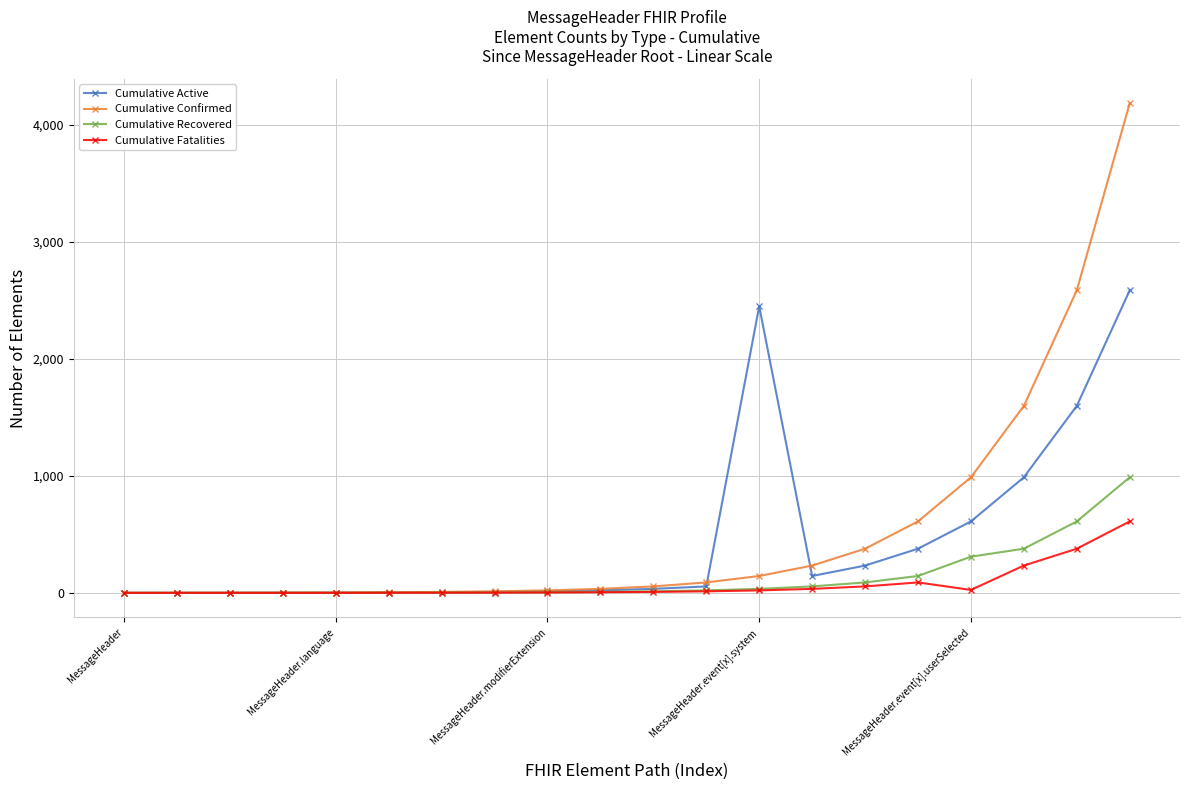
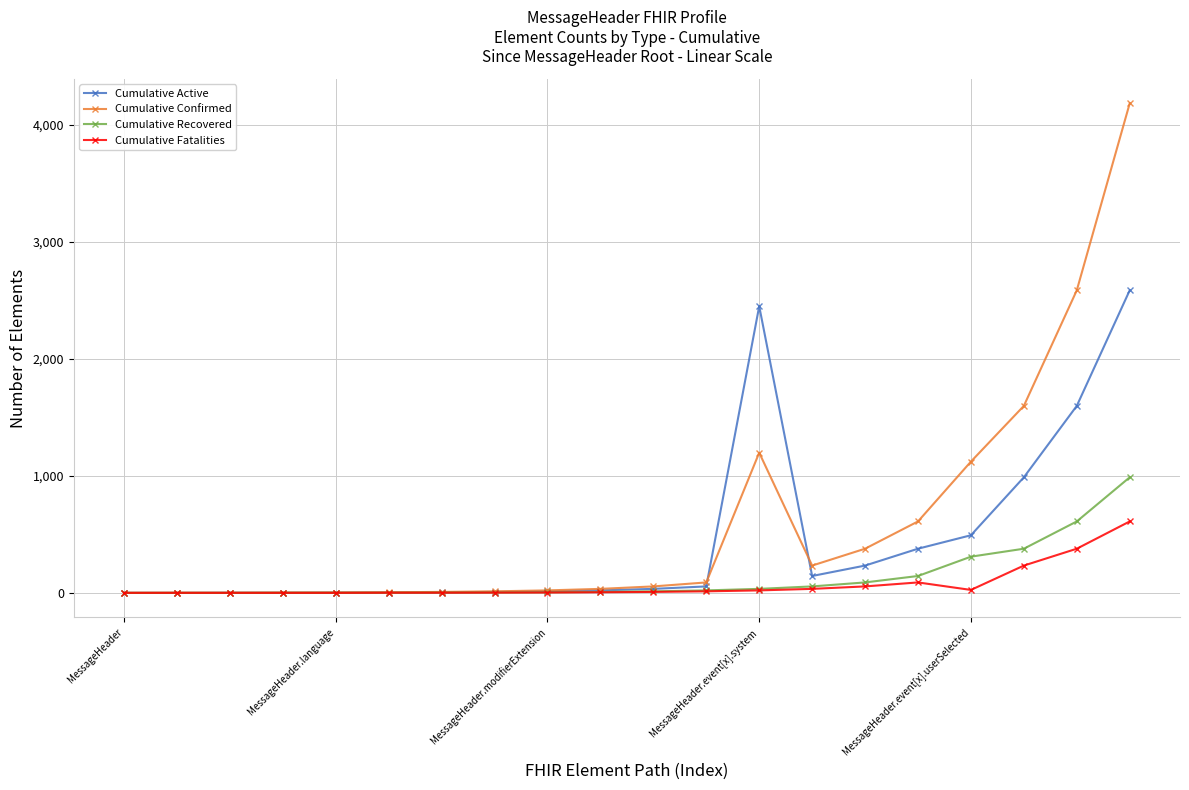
Cumulative Confirmed, MessageHeader.event[x].system: 140 -> 1,200
Cumulative Active, MessageHeader.event[x].userSelected: 610 -> 490
Cumulative Confirmed, MessageHeader.event[x].userSelected: 990 -> 1,120
